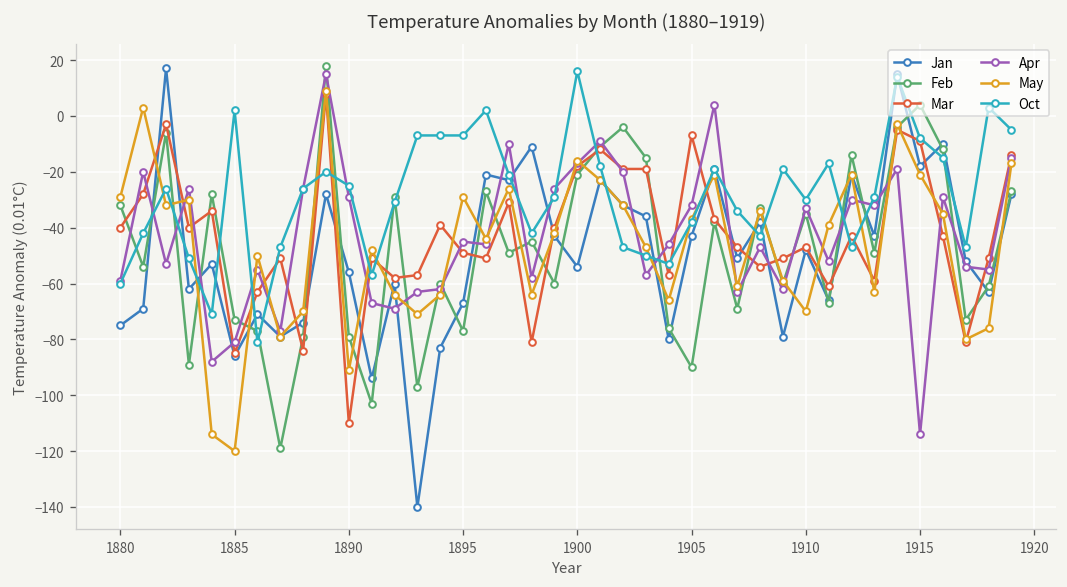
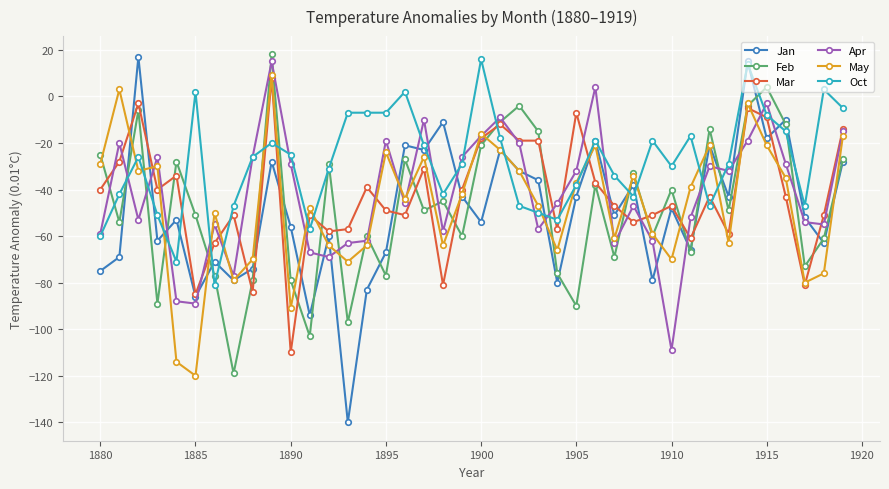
Feb, 1880: -32 -> -25
Feb, 1885: -73 -> -51
Apr, 1885: -81 -> -89
Apr, 1895: -45 -> -19
May, 1895: -29 -> -24
Feb, 1910: -35 -> -40
Apr, 1910: -33 -> -109
Apr, 1915: -114 -> -3
